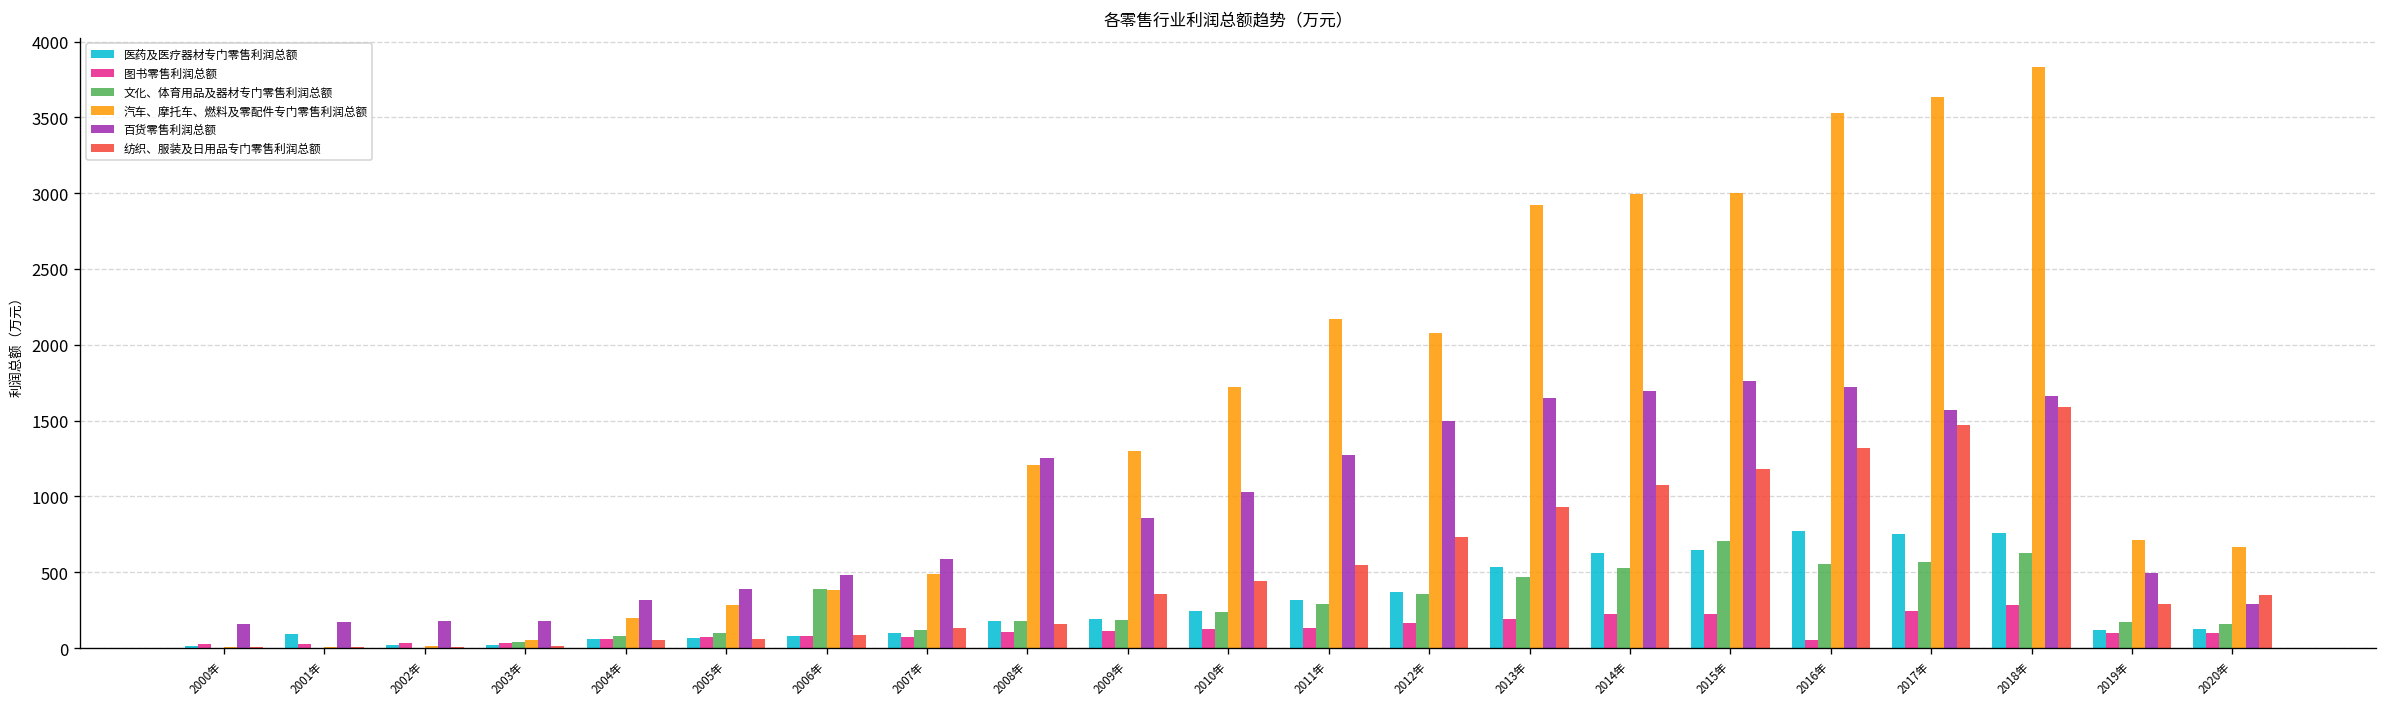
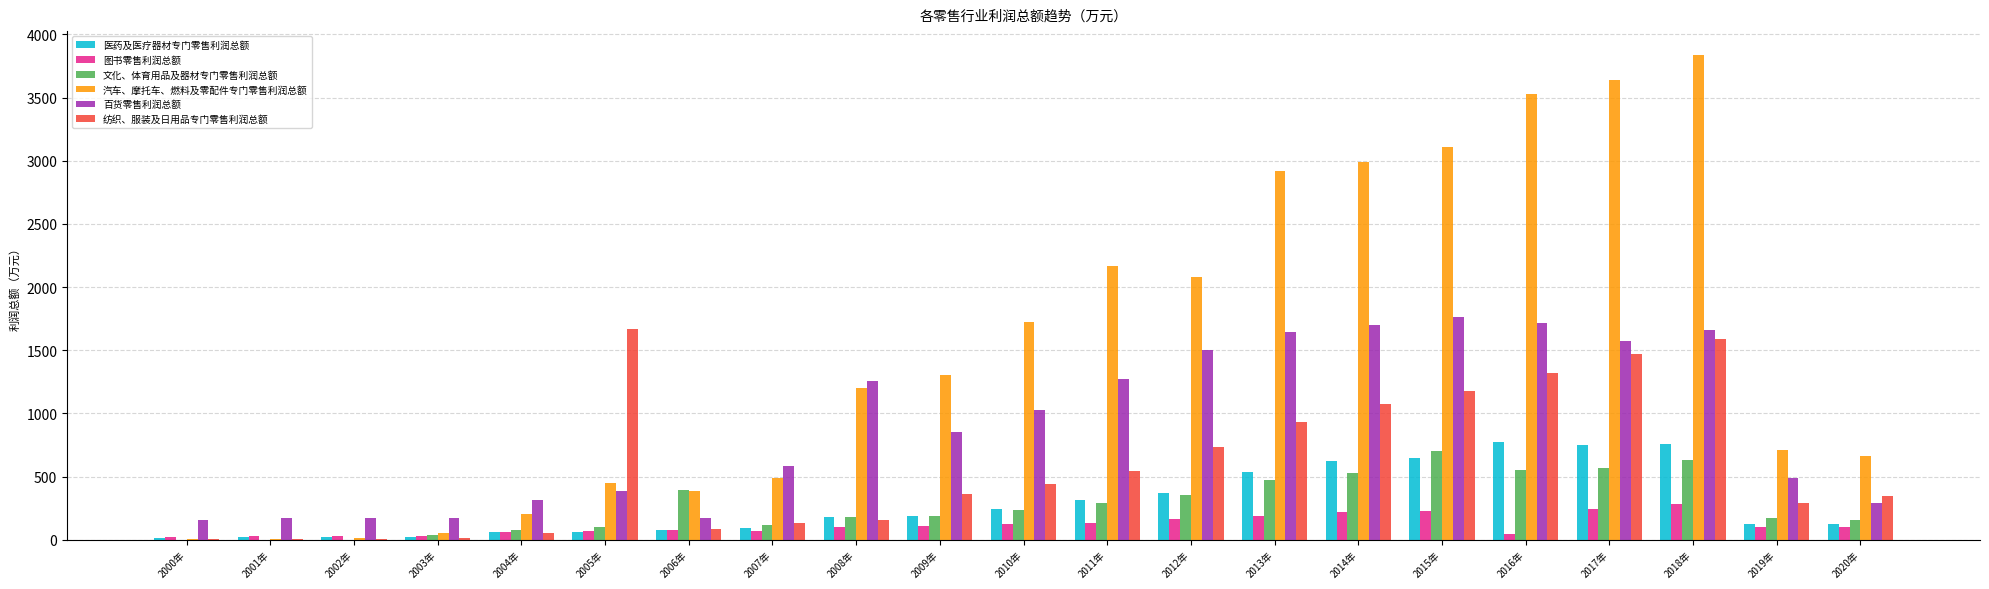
医药及医疗器材专门零售利润总额, 2001年: 90 -> 20
汽车、摩托车、燃料及零配件专门零售利润总额, 2005年: 280 -> 450
纺织、服装及日用品专门零售利润总额, 2005年: 60 -> 1670
百货零售利润总额, 2006年: 480 -> 170
汽车、摩托车、燃料及零配件专门零售利润总额, 2015年: 3000 -> 3110
